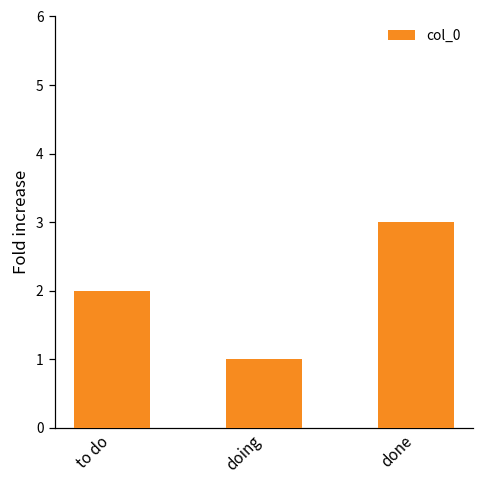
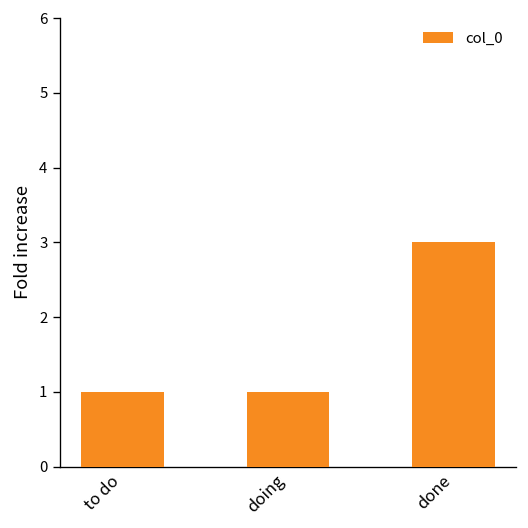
to do: 2 -> 1
